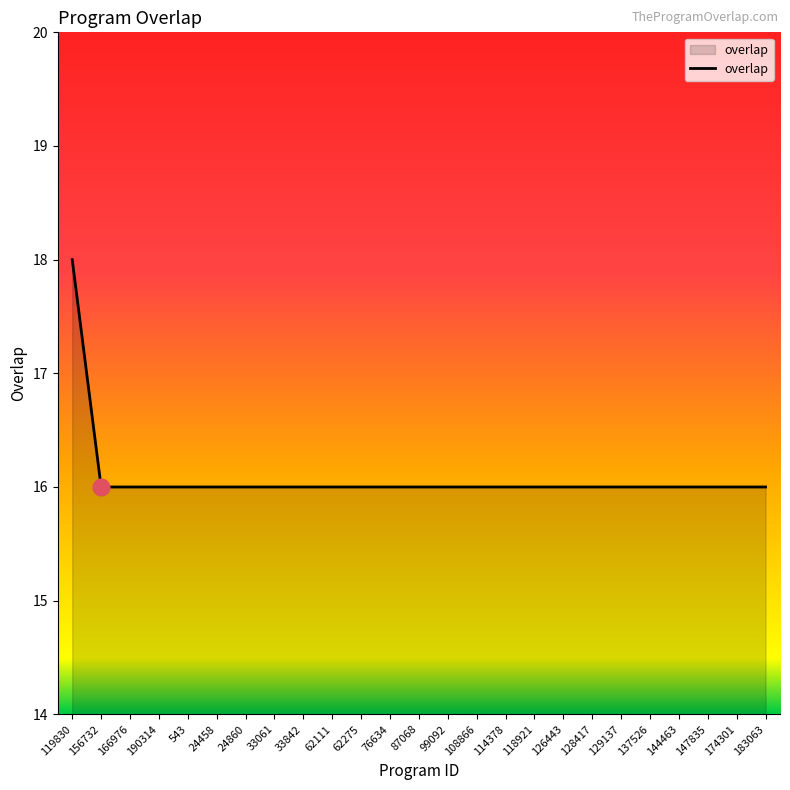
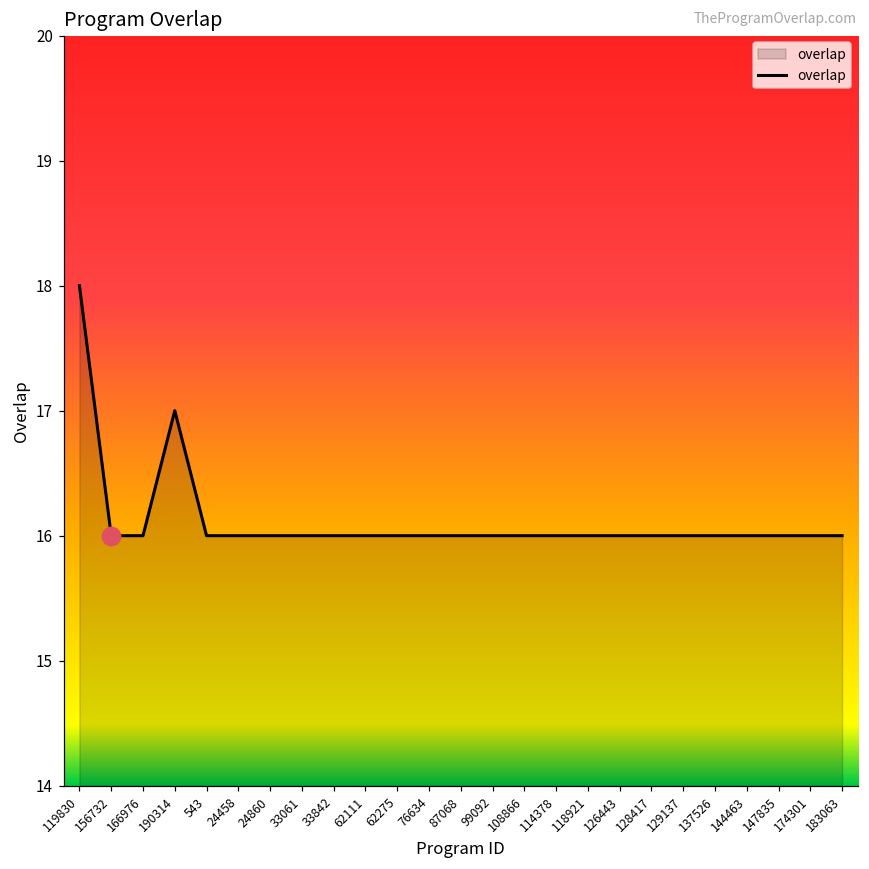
overlap, 190314: 16 -> 17
